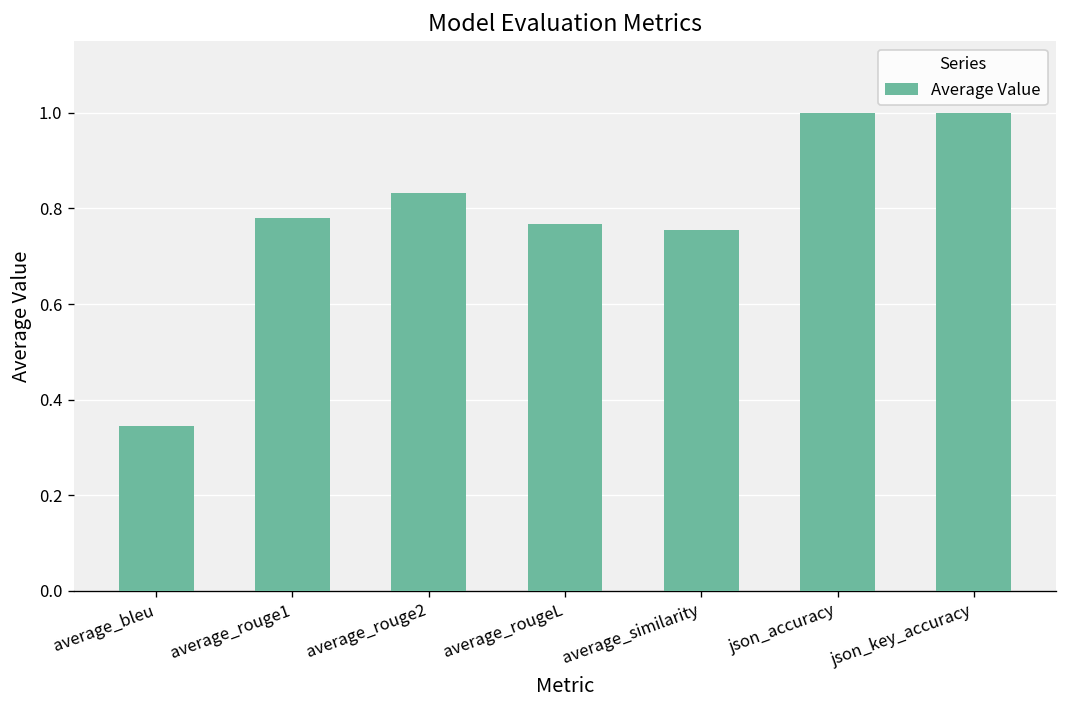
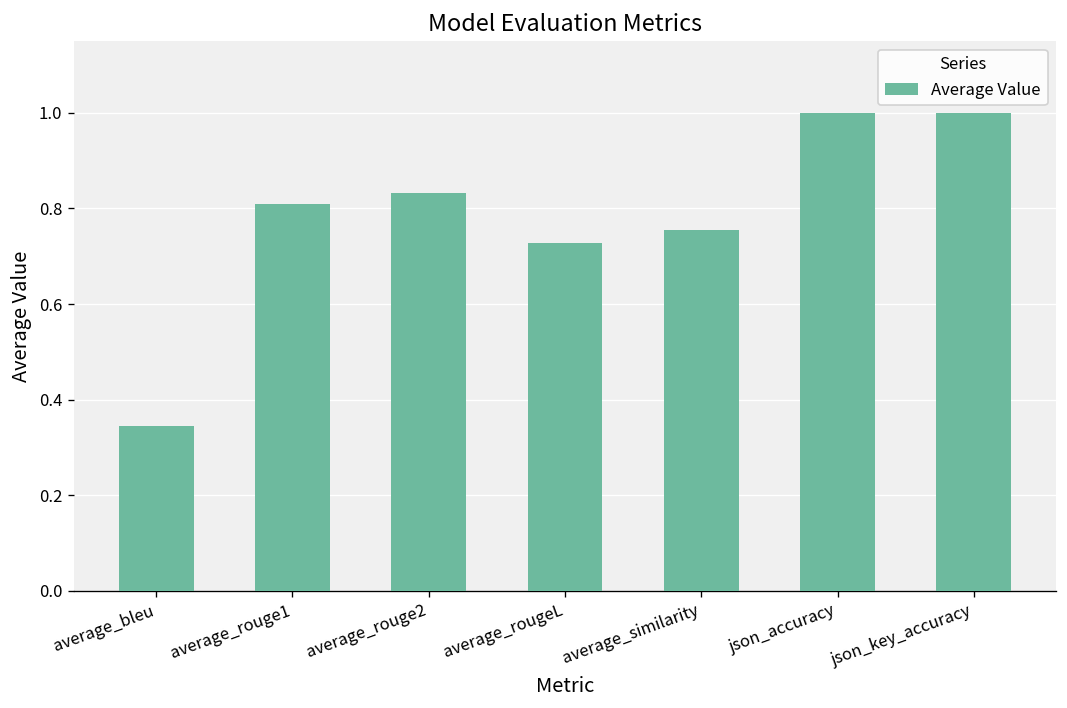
average_rouge1: 0.78 -> 0.81
average_rougeL: 0.77 -> 0.73
